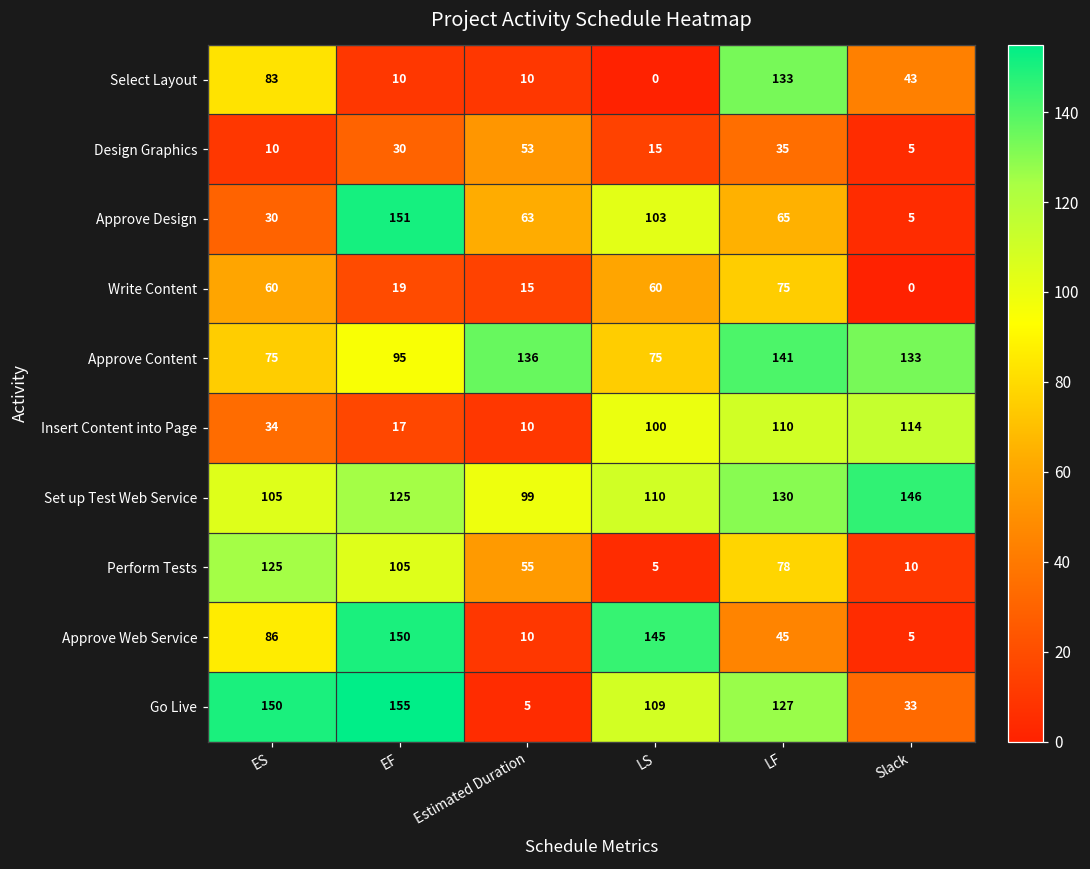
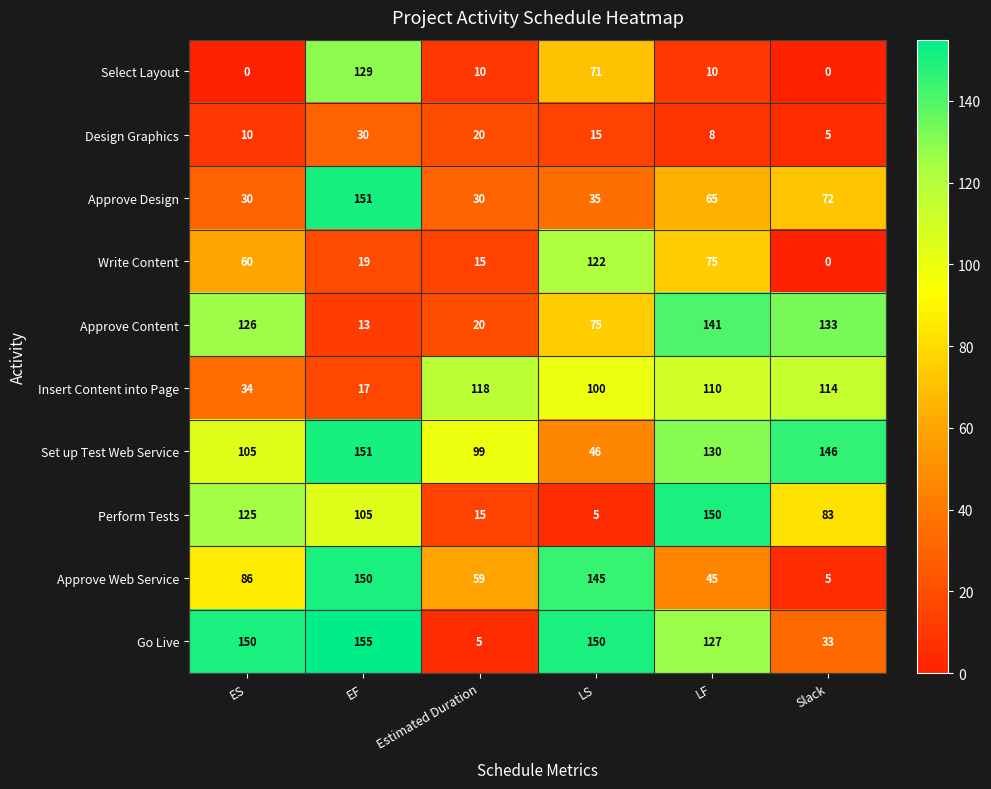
Select Layout, ES: 83 -> 0
Select Layout, EF: 10 -> 129
Select Layout, LS: 0 -> 71
Select Layout, LF: 133 -> 10
Select Layout, Slack: 43 -> 0
Design Graphics, Estimated Duration: 53 -> 20
Design Graphics, LF: 35 -> 8
Approve Design, Estimated Duration: 63 -> 30
Approve Design, LS: 103 -> 35
Approve Design, Slack: 5 -> 72
Write Content, LS: 60 -> 122
Approve Content, ES: 75 -> 126
Approve Content, EF: 95 -> 13
Approve Content, Estimated Duration: 136 -> 20
Insert Content into Page, Estimated Duration: 10 -> 118
Set up Test Web Service, EF: 125 -> 151
Set up Test Web Service, LS: 110 -> 46
Perform Tests, Estimated Duration: 55 -> 15
Perform Tests, LF: 78 -> 150
Perform Tests, Slack: 10 -> 83
Approve Web Service, Estimated Duration: 10 -> 59
Go Live, LS: 109 -> 150
